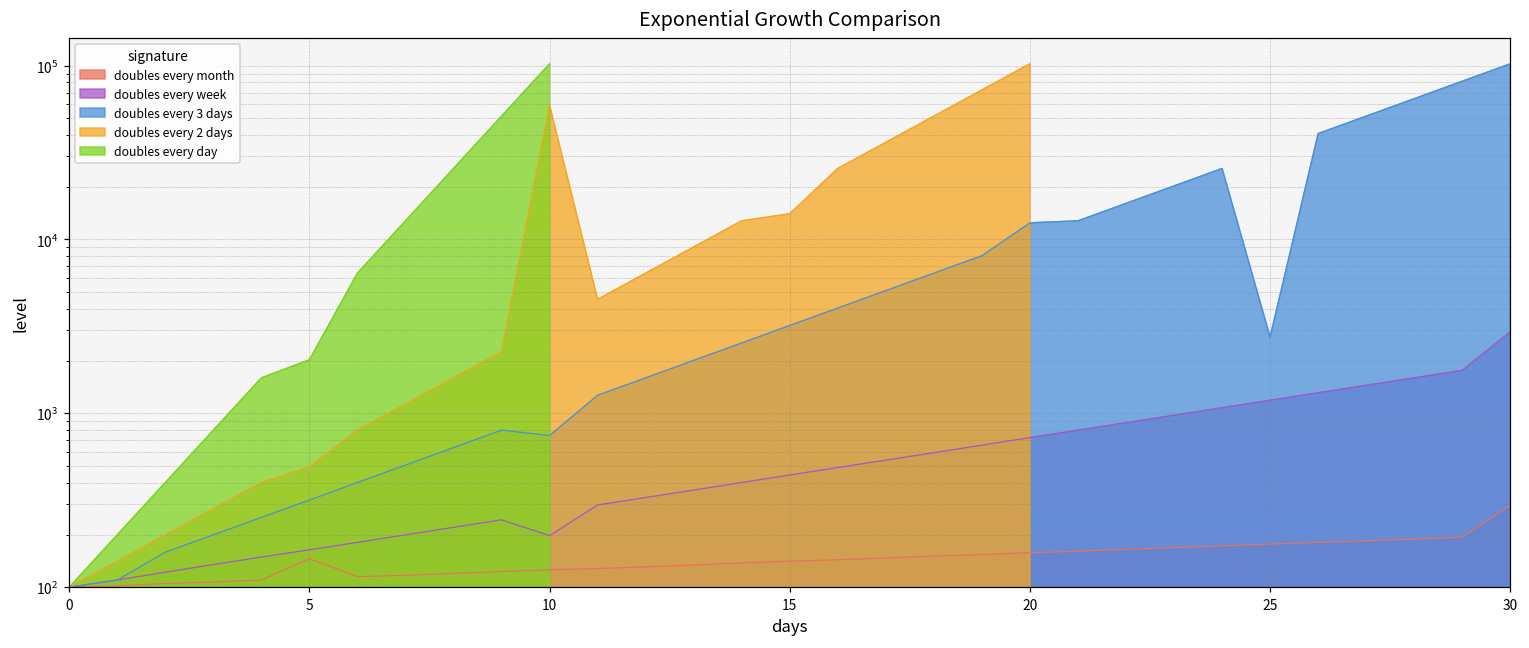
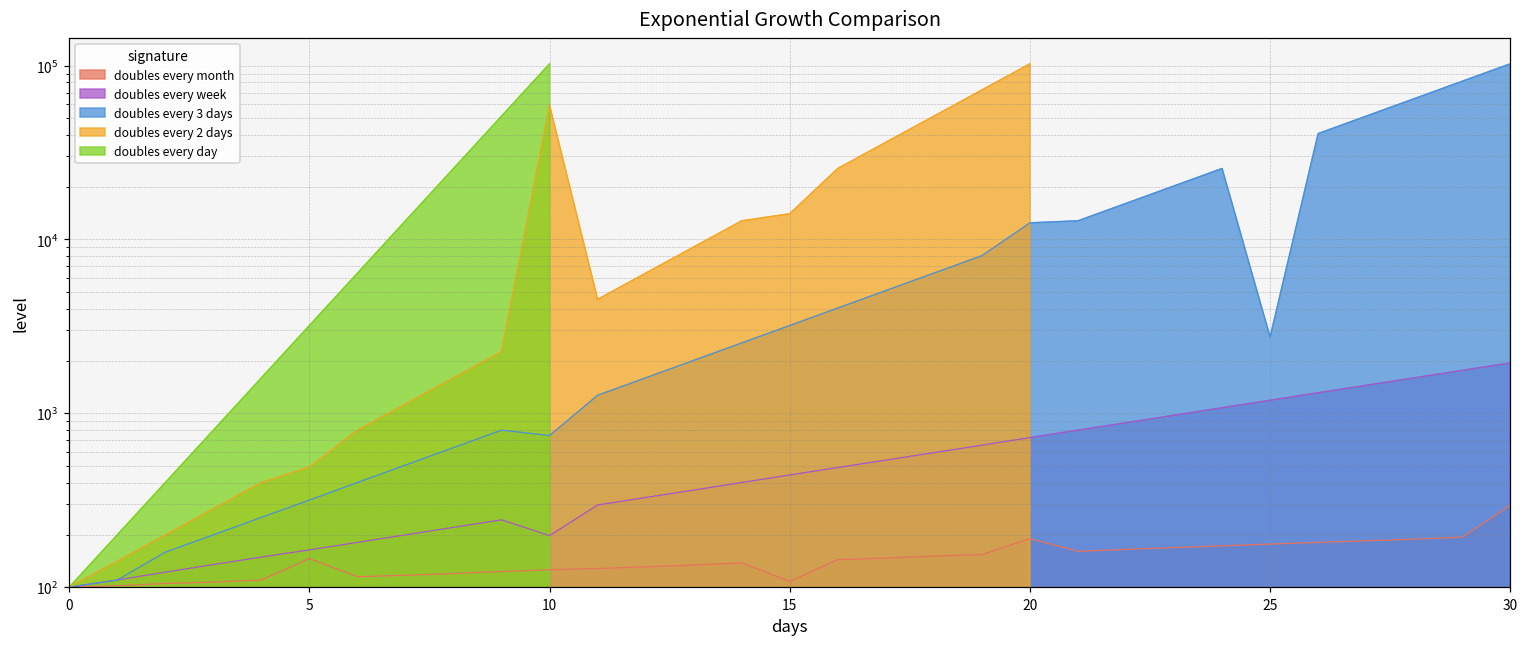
doubles every day, 5: 2000 -> 3200
doubles every month, 15: 140 -> 110
doubles every month, 20: 160 -> 190
doubles every week, 30: 2900 -> 2000
